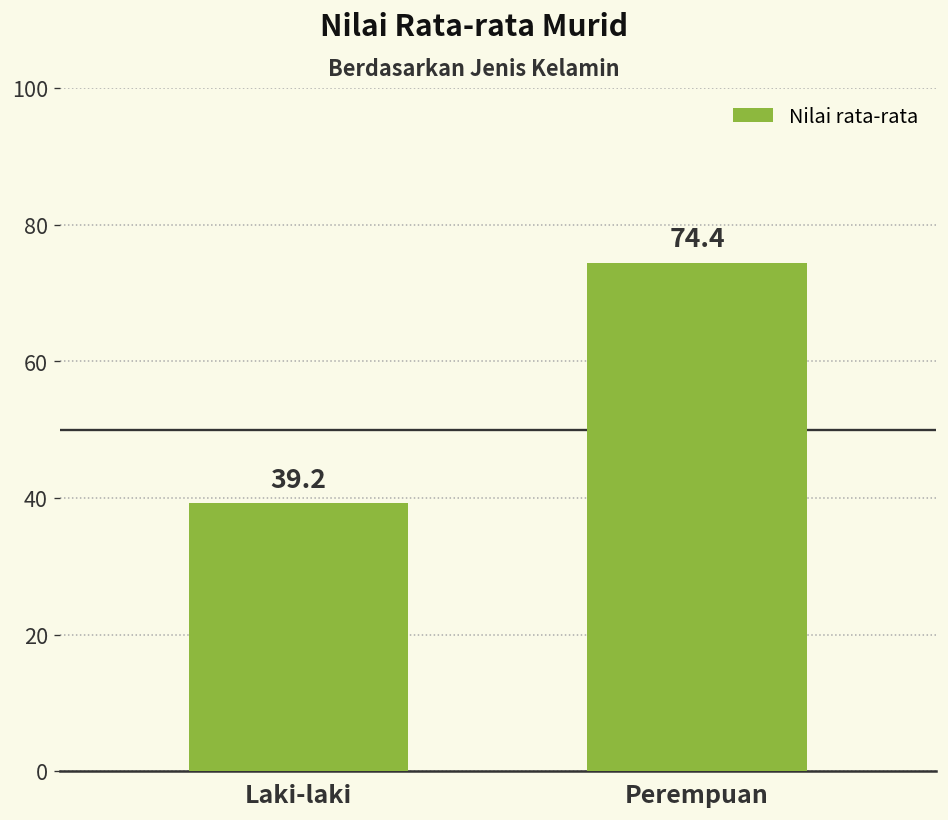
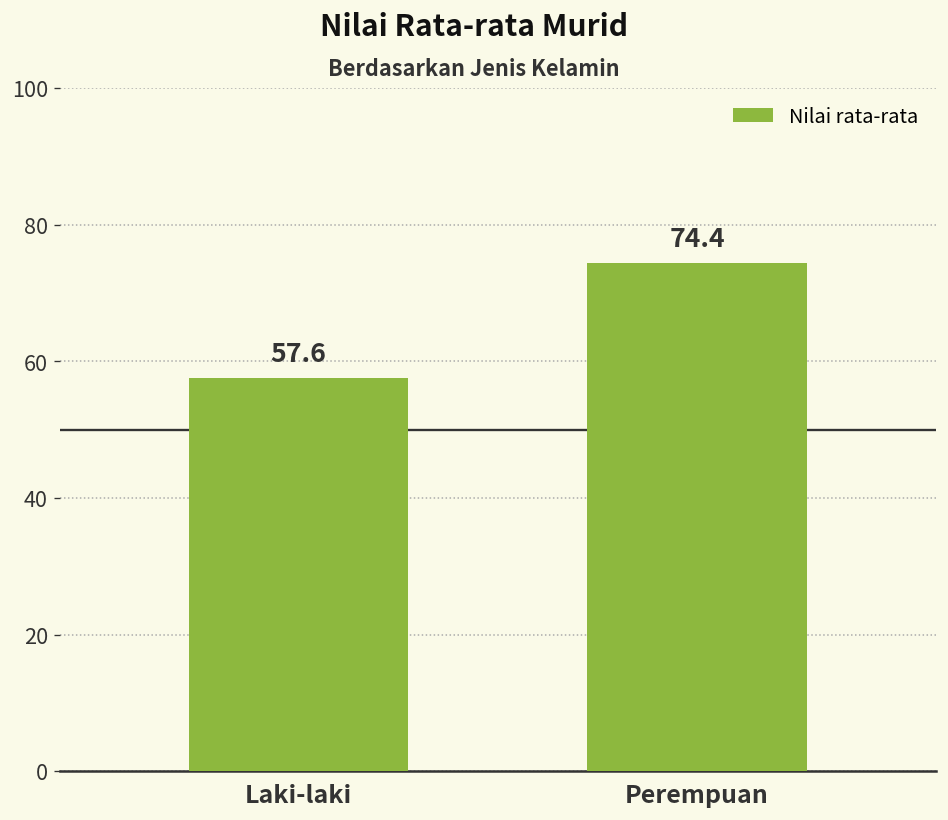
Laki-laki: 39.2 -> 57.6
